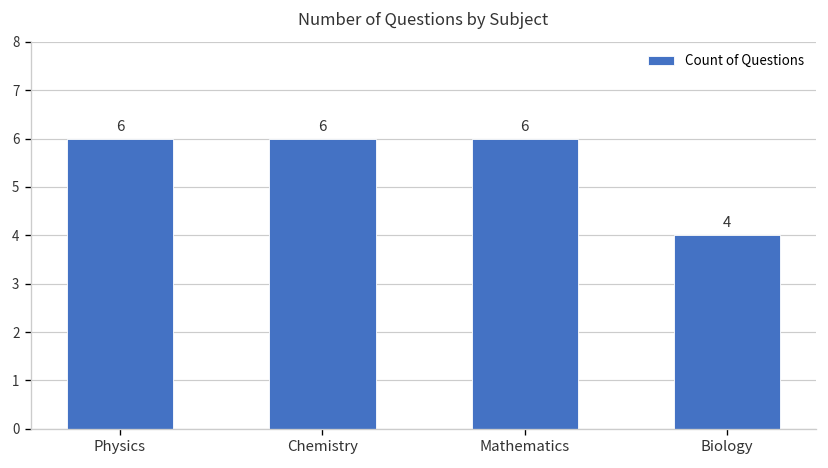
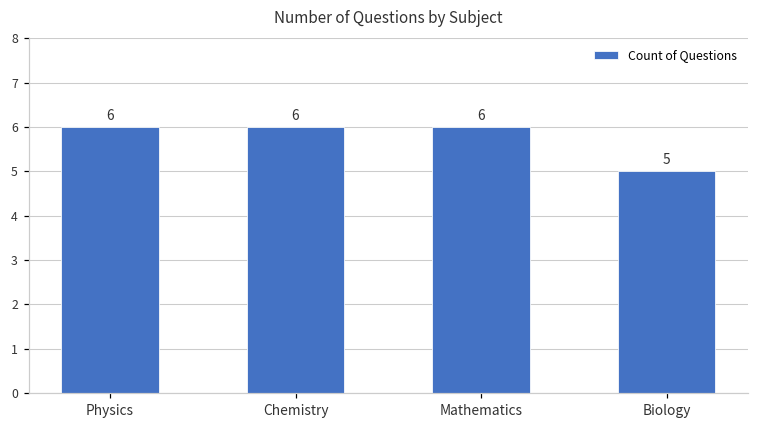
Biology: 4 -> 5
